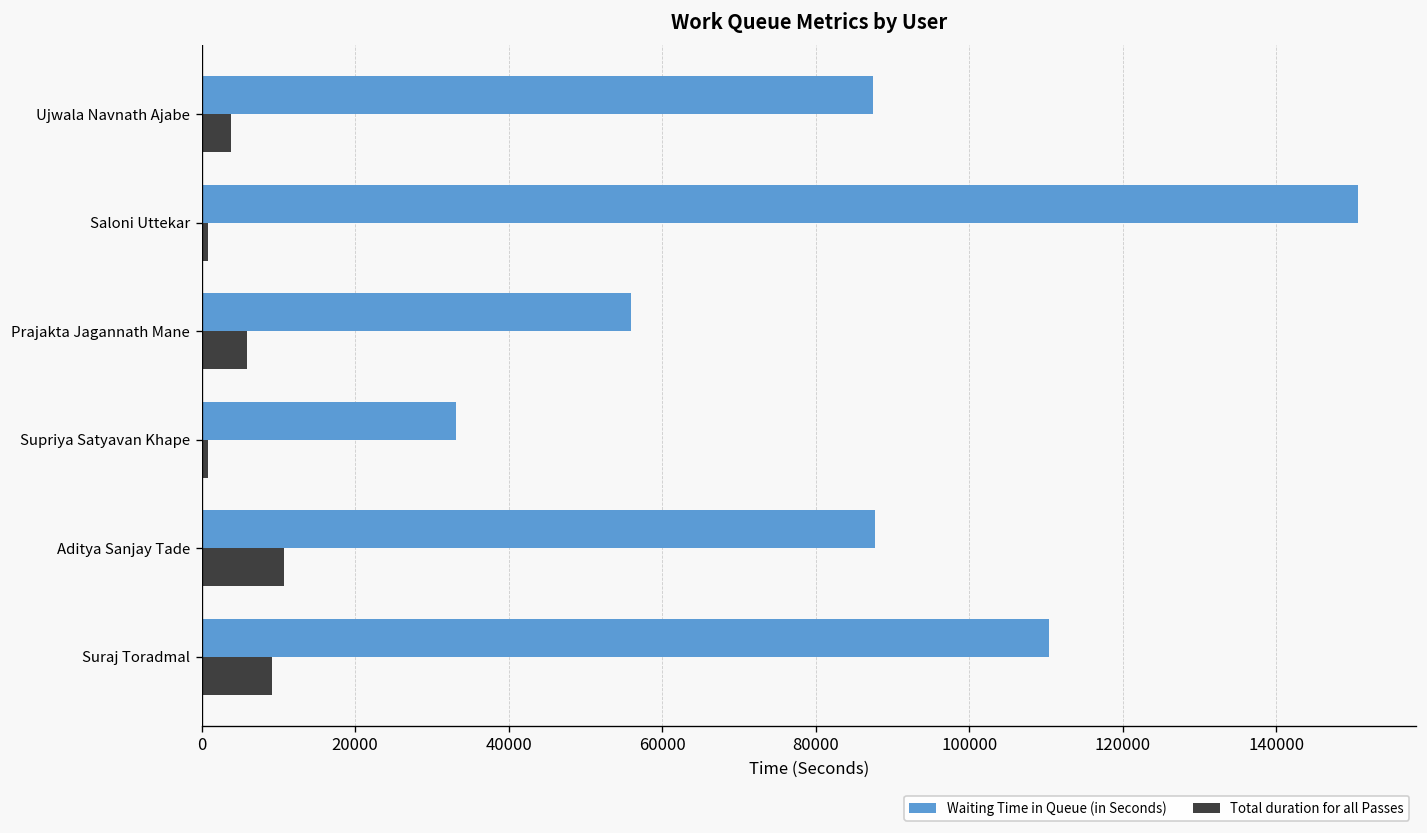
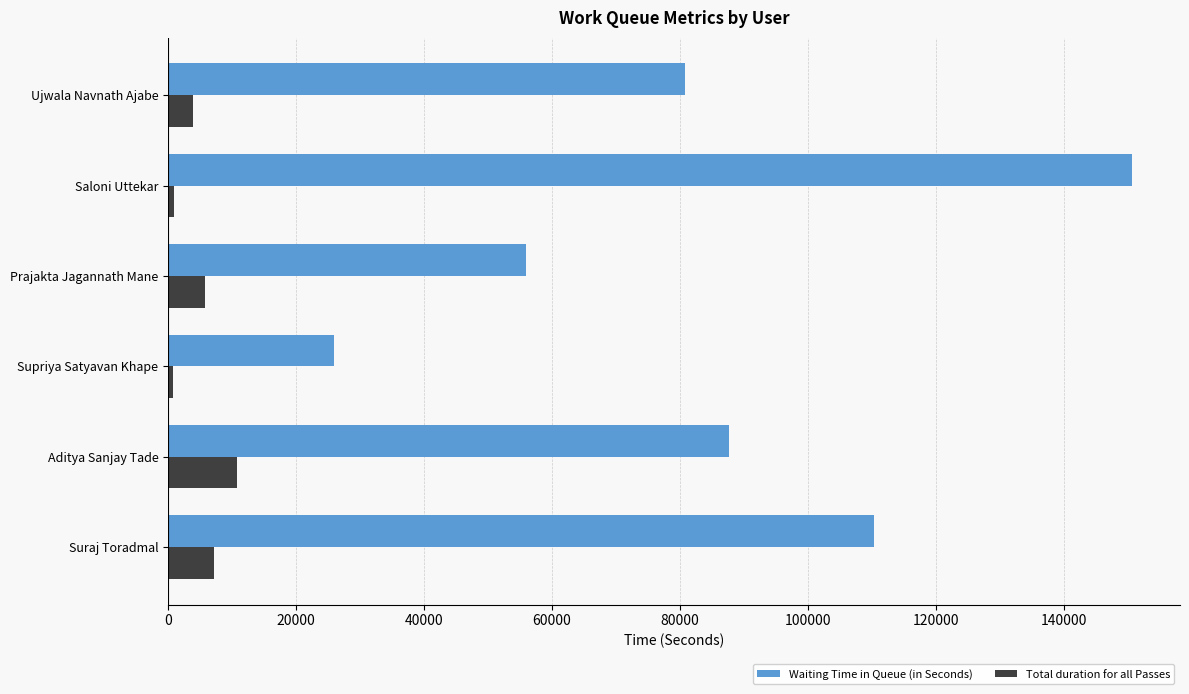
Waiting Time in Queue (in Seconds), Ujwala Navnath Ajabe: 87000 -> 81000
Waiting Time in Queue (in Seconds), Supriya Satyavan Khape: 33000 -> 26000
Total duration for all Passes, Suraj Toradmal: 9000 -> 7000
